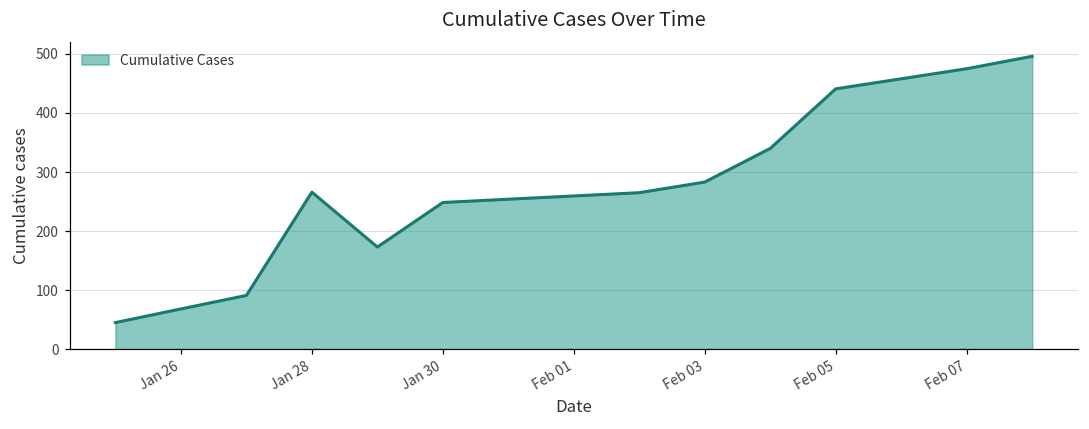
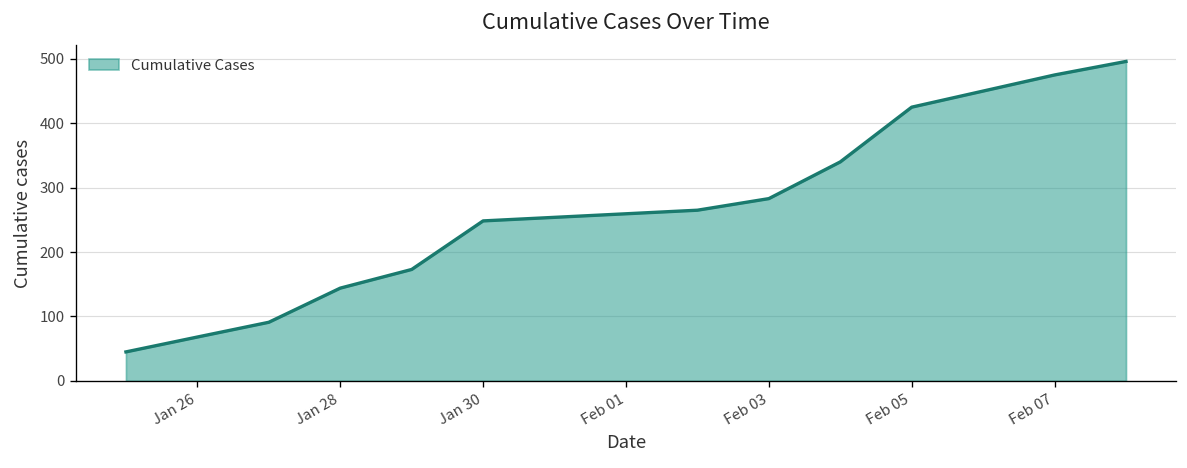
Jan 28: 270 -> 140
Feb 05: 440 -> 430
